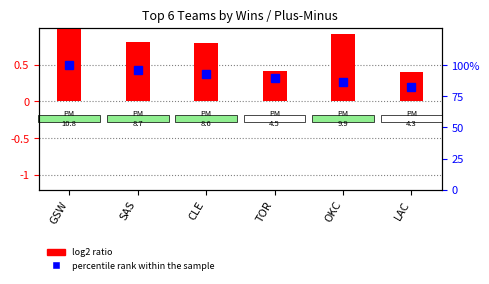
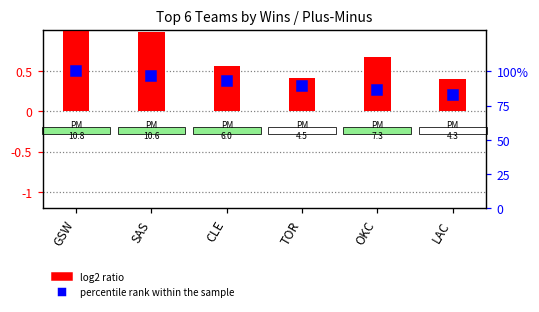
log2 ratio, SAS: 8.7 -> 10.6
log2 ratio, CLE: 8.6 -> 6.0
log2 ratio, OKC: 9.9 -> 7.3
